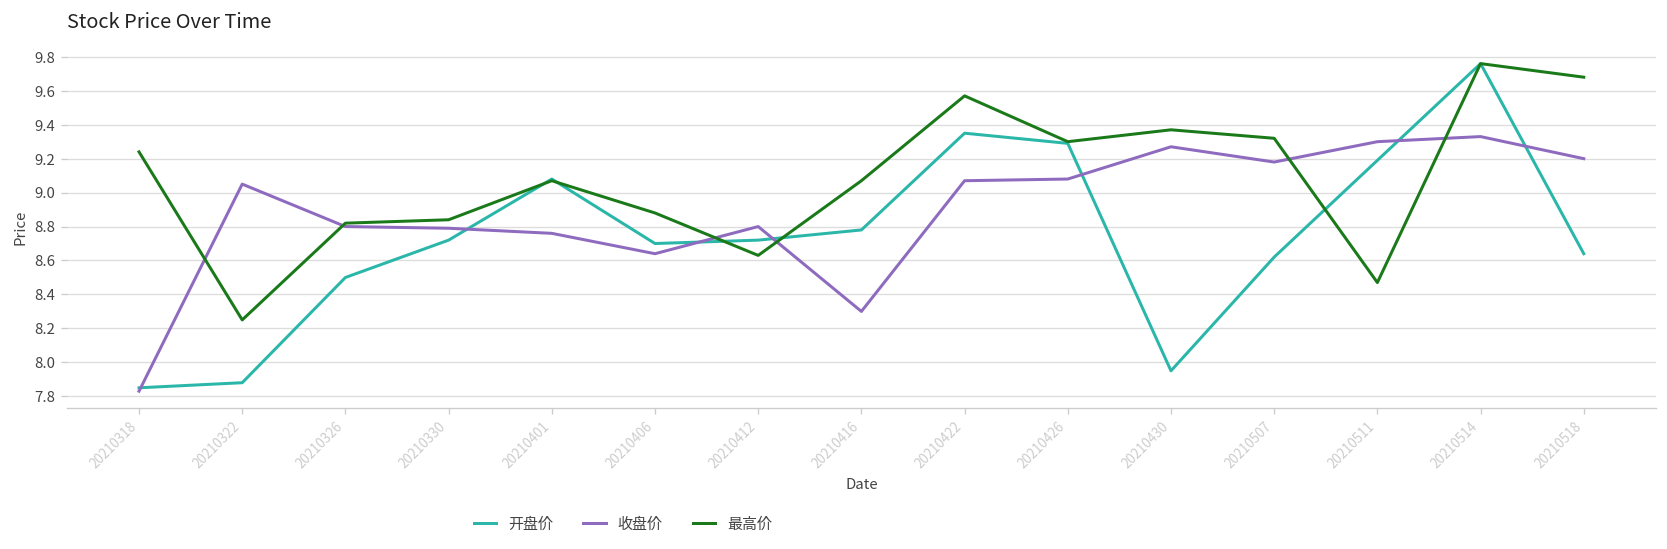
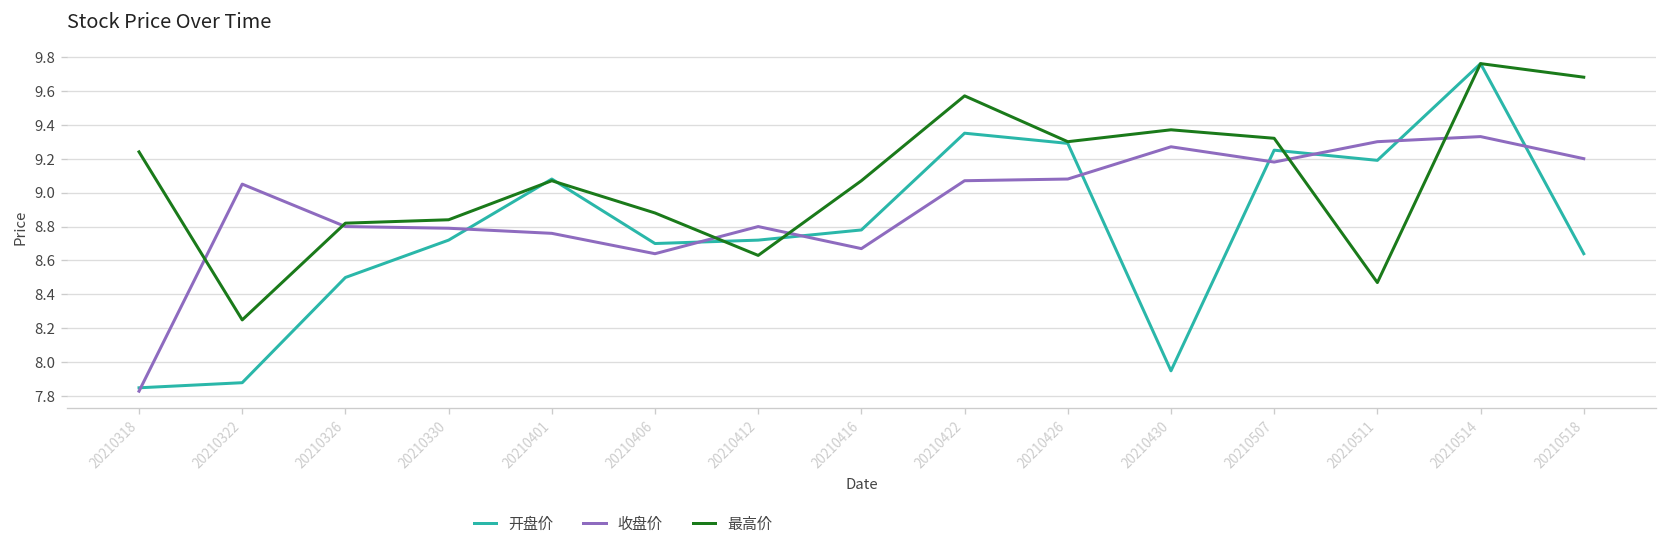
收盘价, 20210416: 8.30 -> 8.67
开盘价, 20210507: 8.62 -> 9.25
